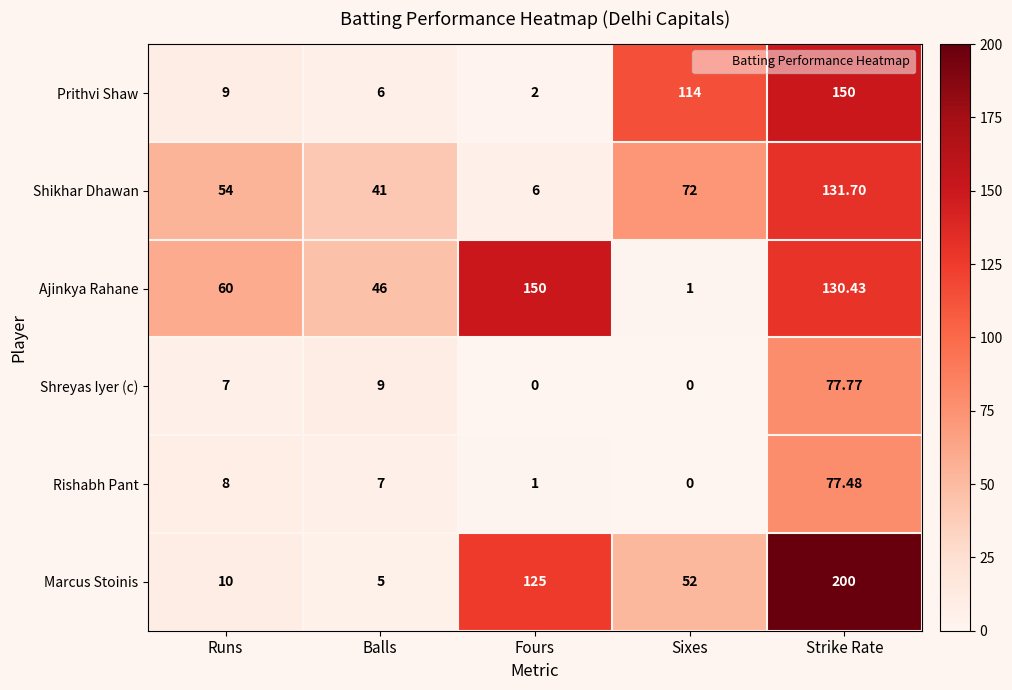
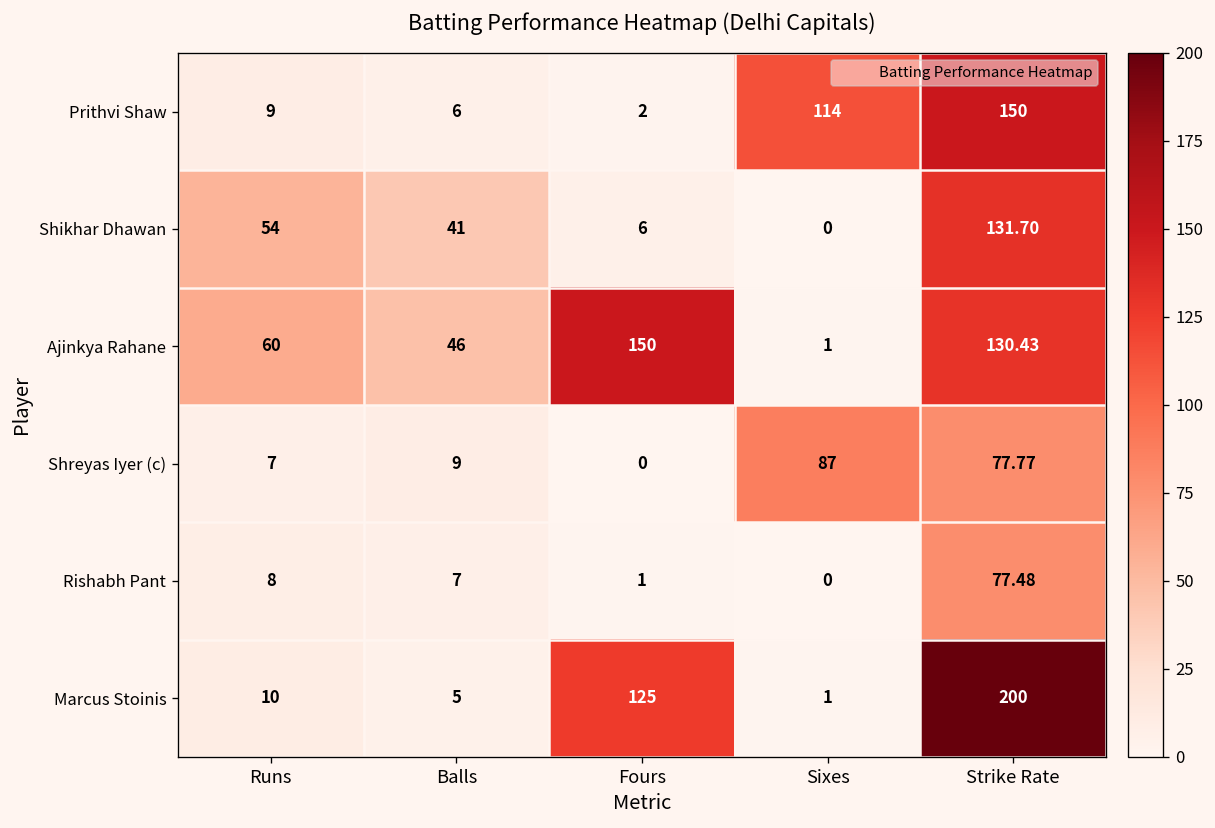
Shikhar Dhawan, Sixes: 72 -> 0
Shreyas Iyer (c), Sixes: 0 -> 87
Marcus Stoinis, Sixes: 52 -> 1
